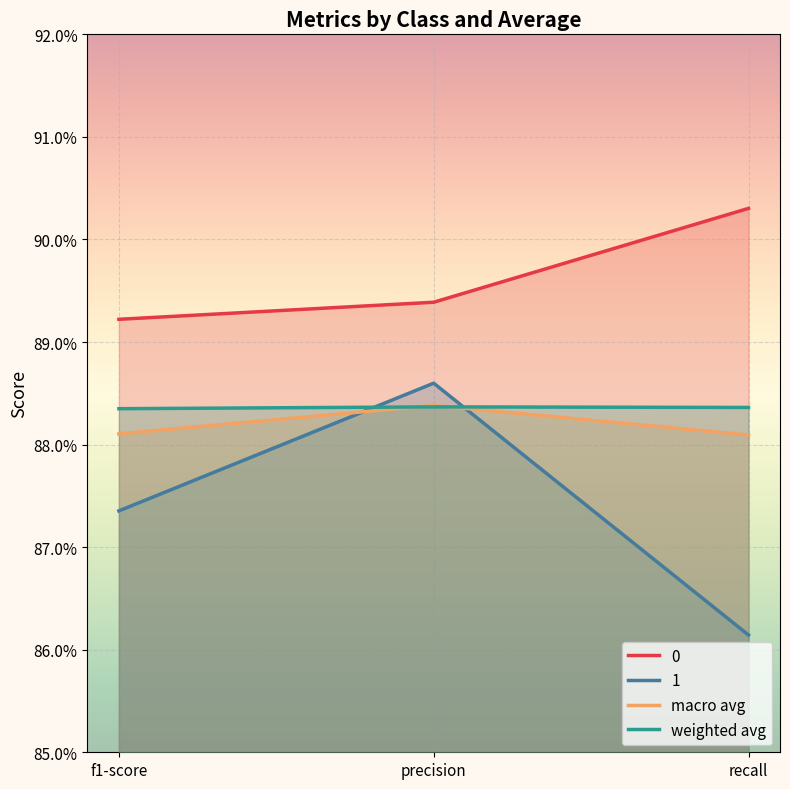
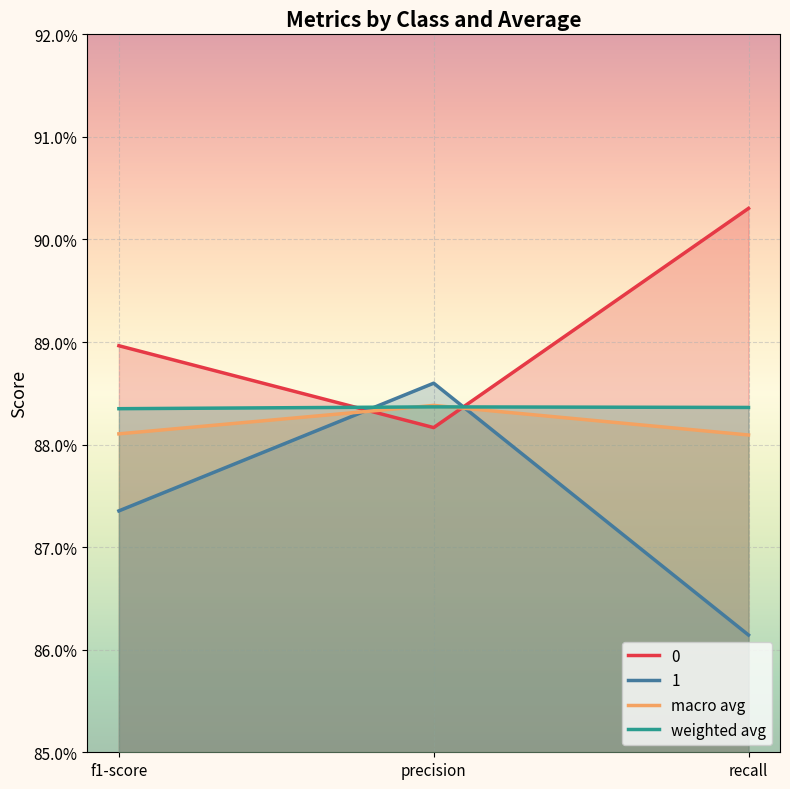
0, f1-score: 89.22% -> 88.96%
0, precision: 89.39% -> 88.17%
